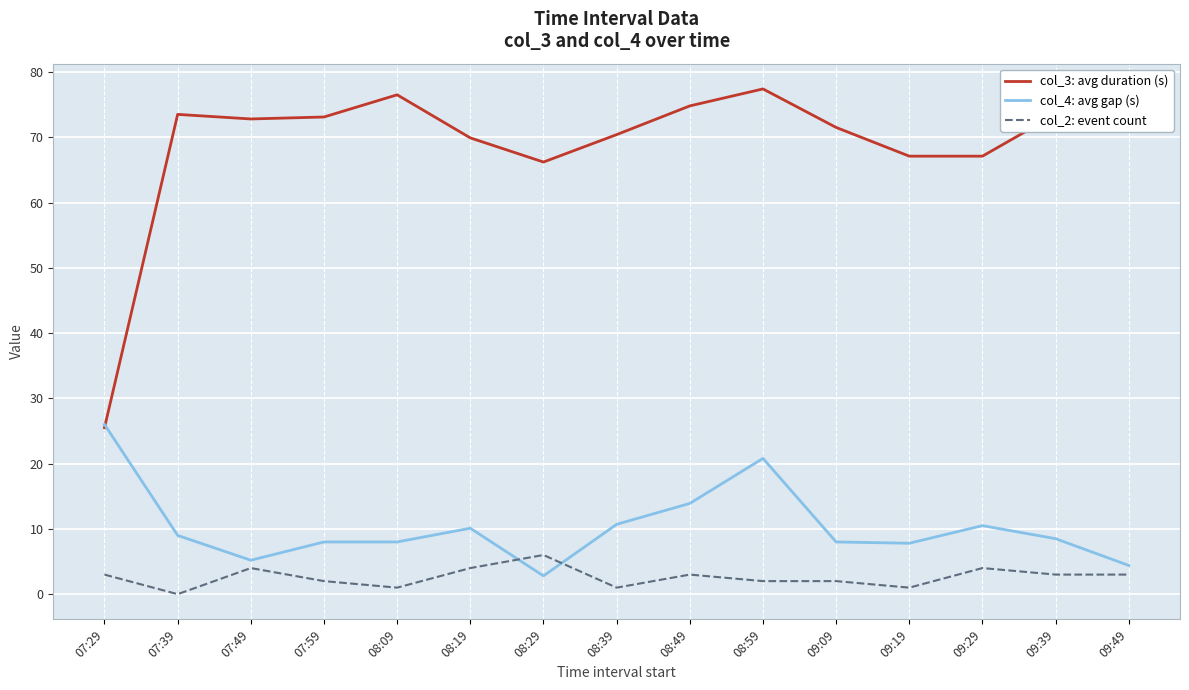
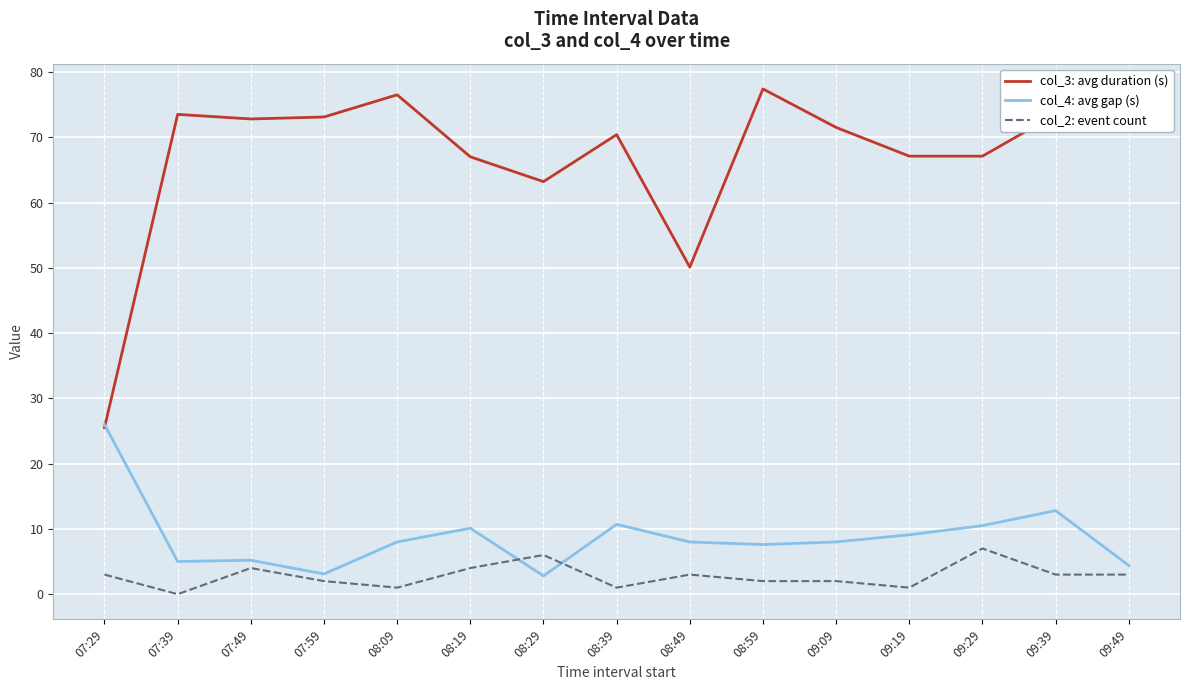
col_4: avg gap (s), 07:39: 9 -> 5
col_4: avg gap (s), 07:59: 8 -> 3
col_3: avg duration (s), 08:19: 70 -> 67
col_3: avg duration (s), 08:29: 66 -> 63
col_3: avg duration (s), 08:49: 75 -> 50
col_4: avg gap (s), 08:49: 14 -> 8
col_4: avg gap (s), 08:59: 21 -> 8
col_4: avg gap (s), 09:19: 8 -> 9
col_2: event count, 09:29: 4 -> 7
col_4: avg gap (s), 09:39: 9 -> 13
